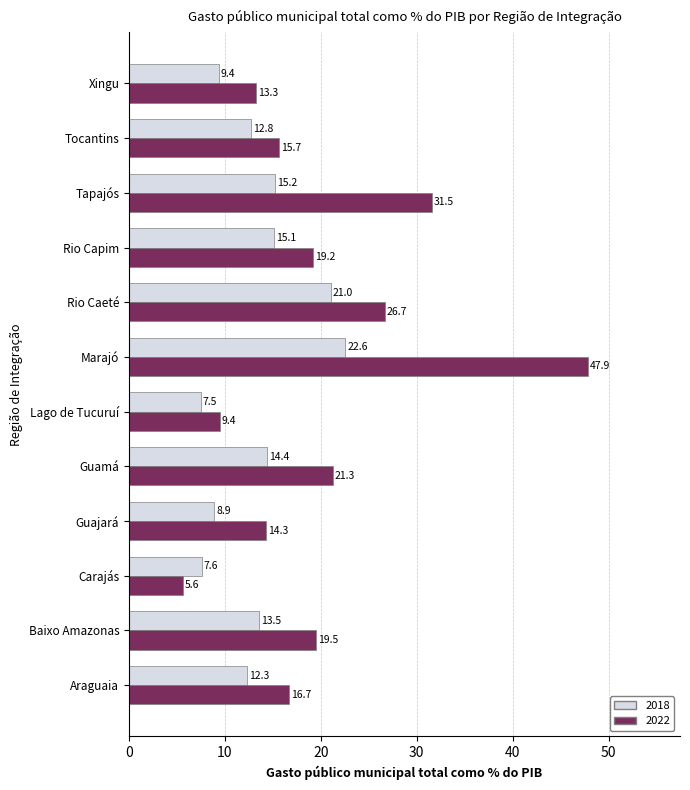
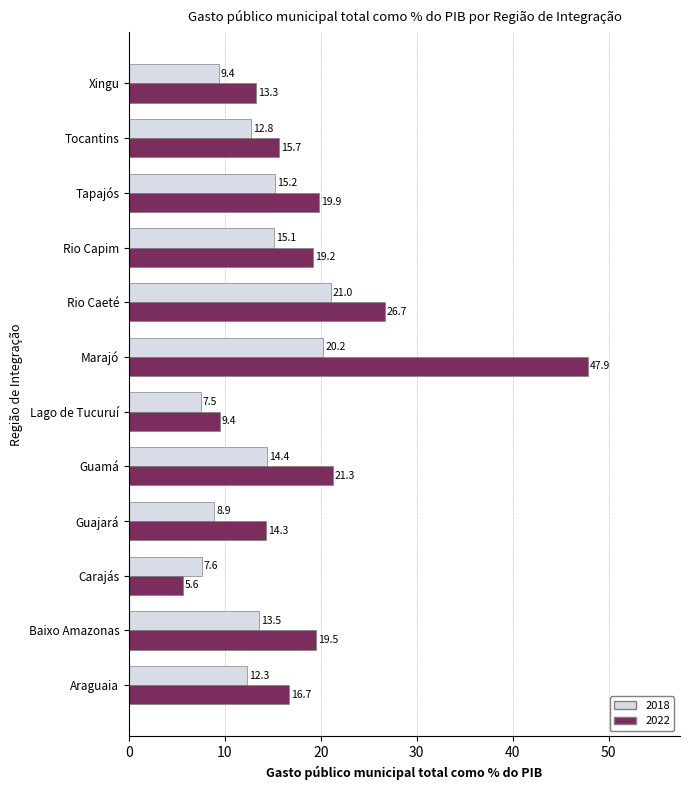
2022, Tapajós: 31.5 -> 19.9
2018, Marajó: 22.6 -> 20.2
